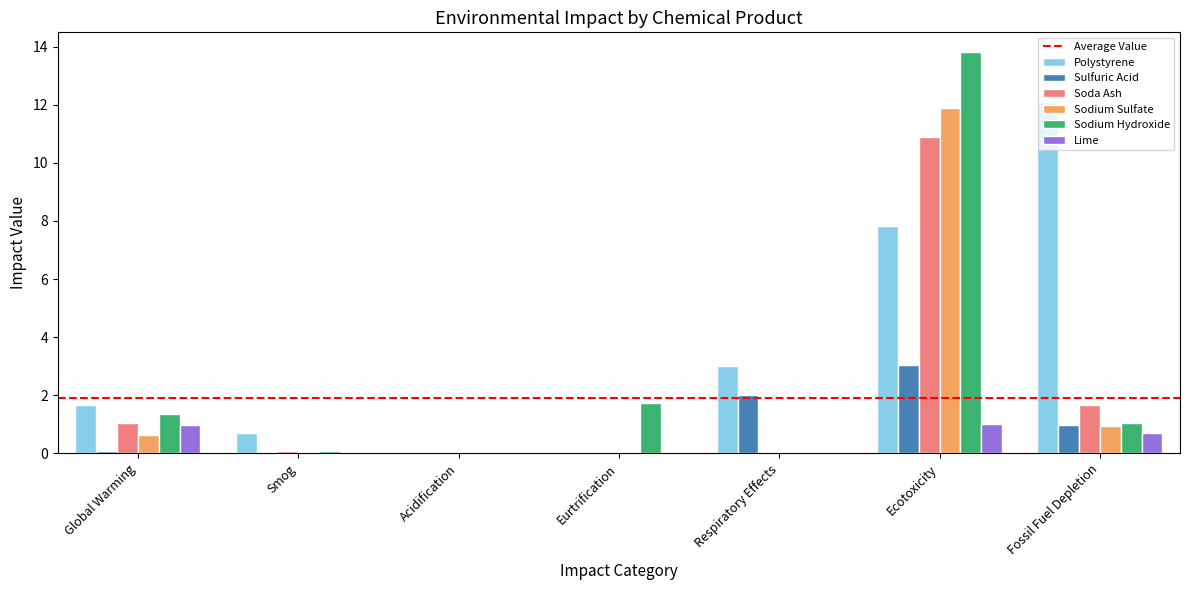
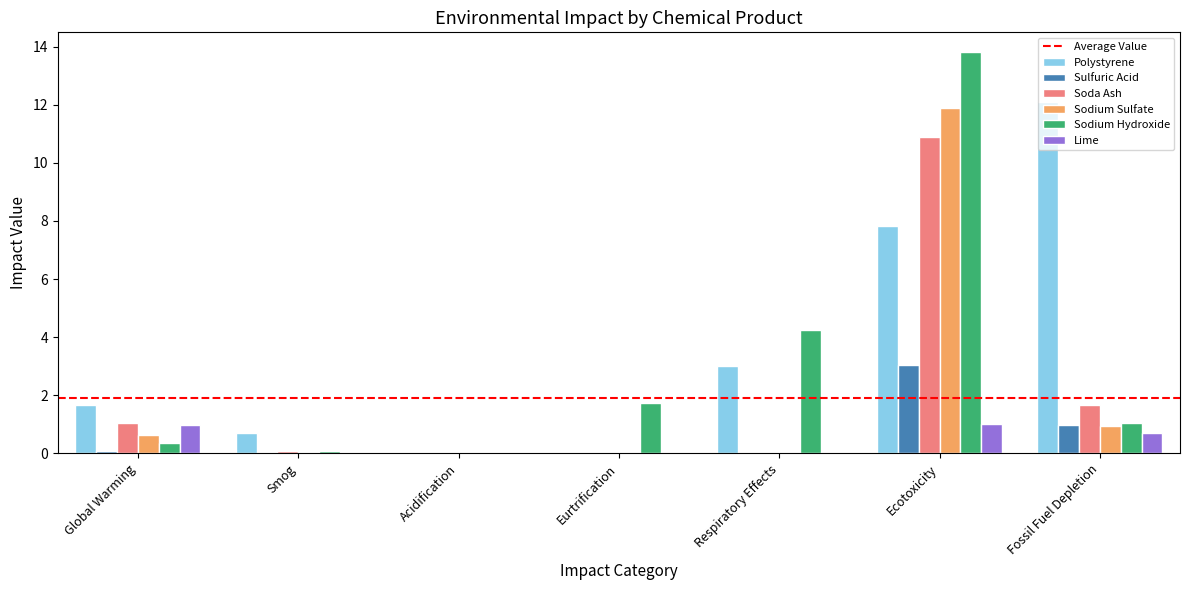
Sodium Hydroxide, Global Warming: 1.3 -> 0.4
Sulfuric Acid, Respiratory Effects: 2.0 -> 0.0
Sodium Hydroxide, Respiratory Effects: 0.0 -> 4.2
